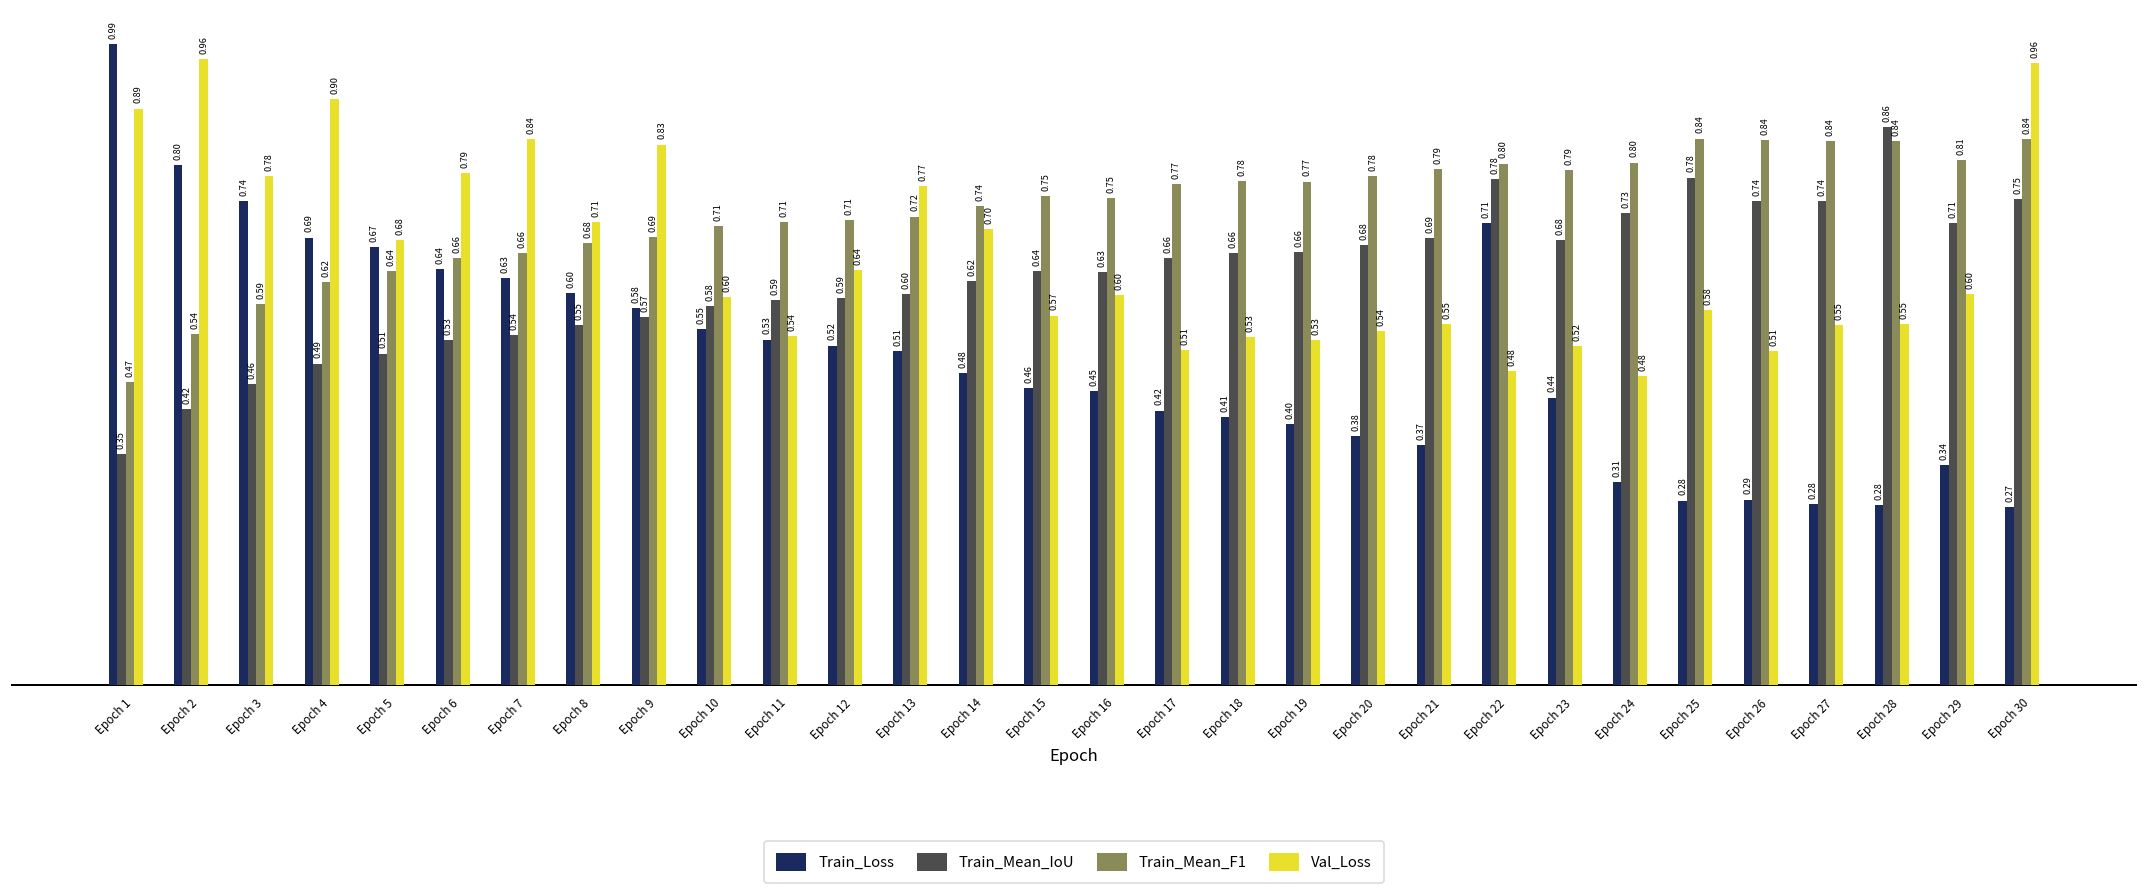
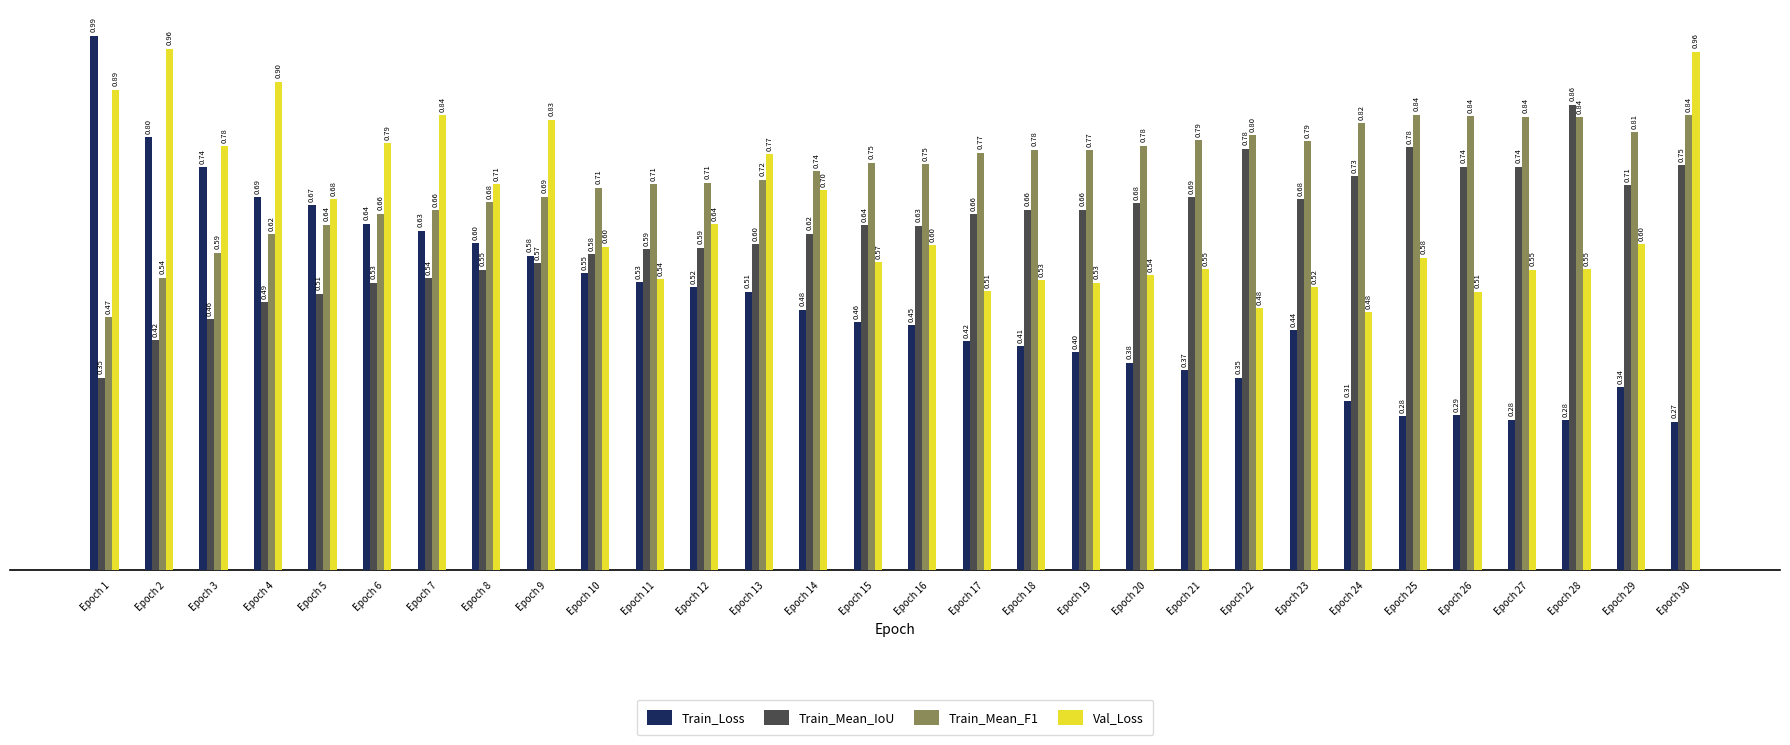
Train_Loss, Epoch 22: 0.71 -> 0.35
Train_Mean_F1, Epoch 24: 0.80 -> 0.82
